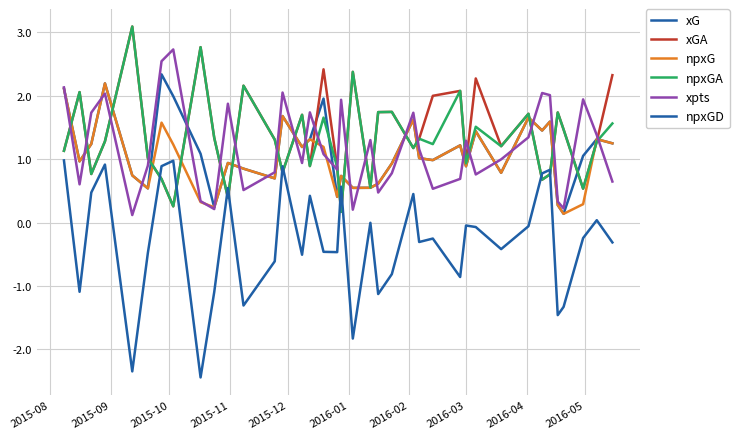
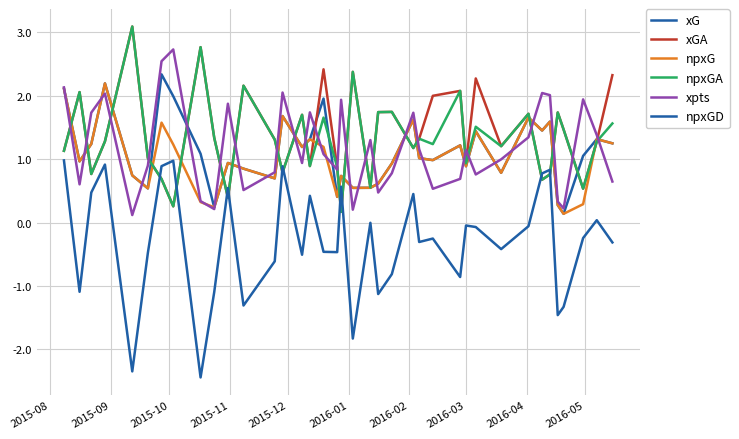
xpts, 2016-03: 1.3 -> 1.1
